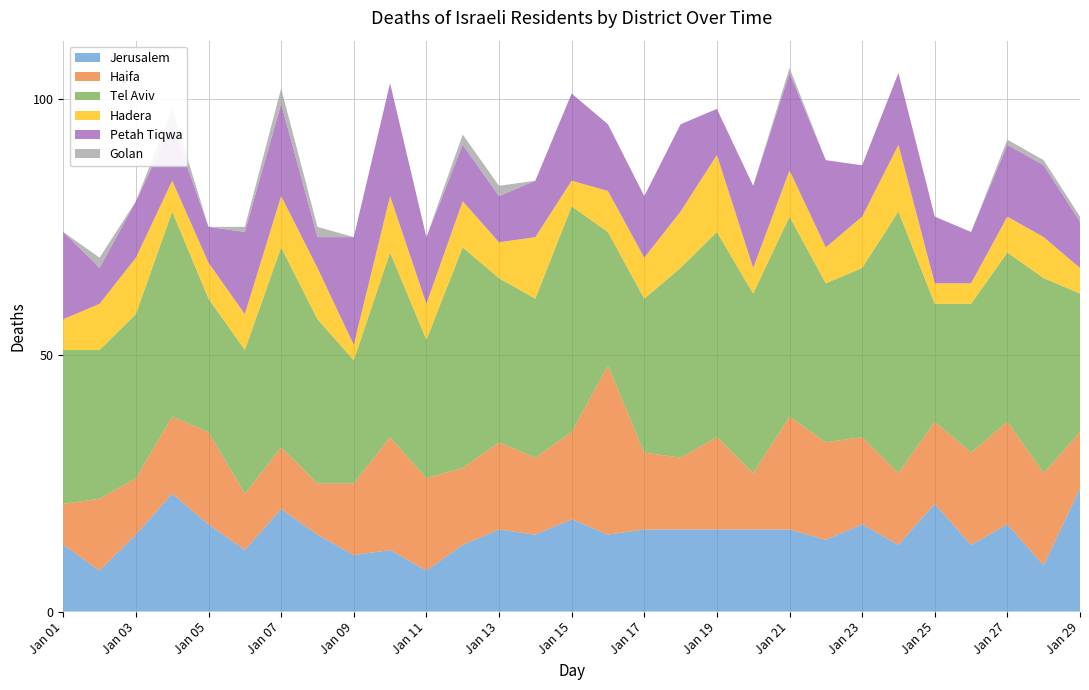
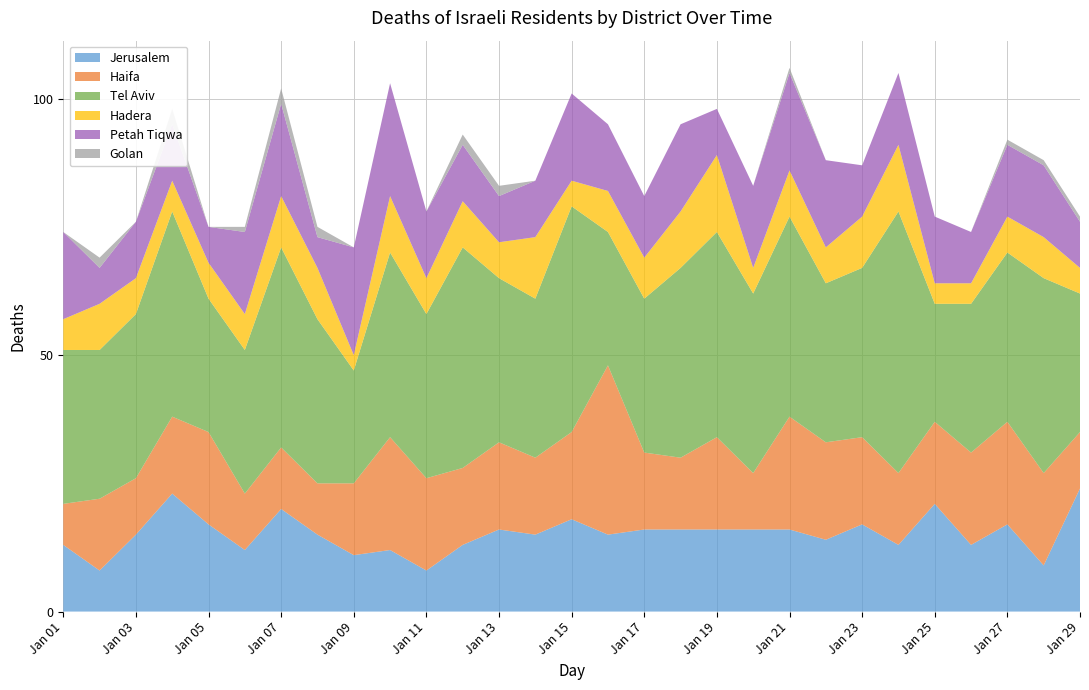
Hadera, Jan 03: 11 -> 7
Tel Aviv, Jan 09: 24 -> 22
Tel Aviv, Jan 11: 27 -> 32
